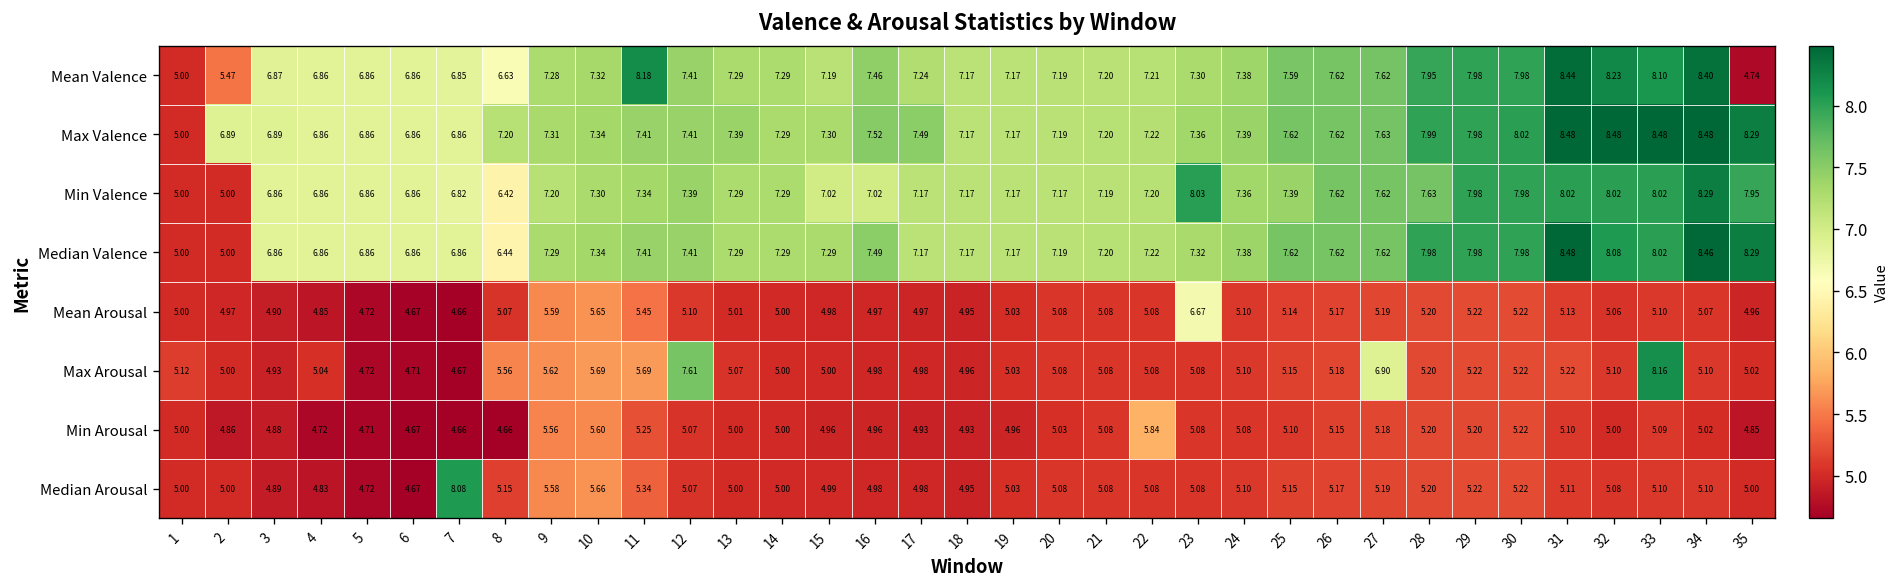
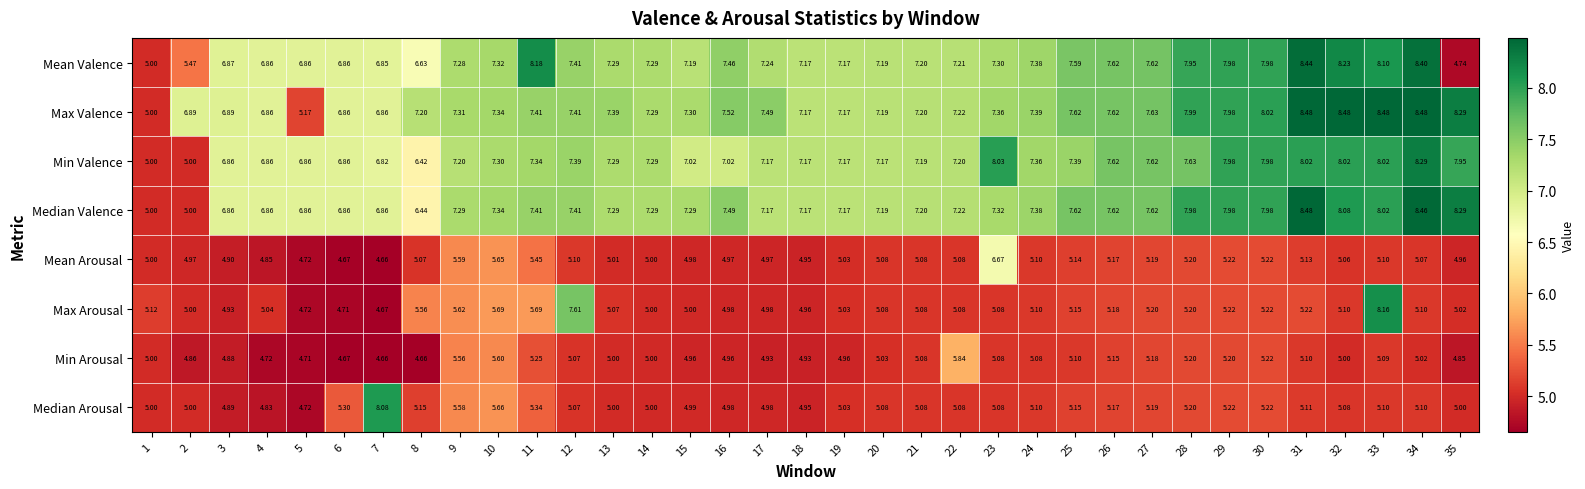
Max Valence, 5: 6.86 -> 5.17
Max Arousal, 27: 6.90 -> 5.20
Median Arousal, 6: 4.67 -> 5.30
